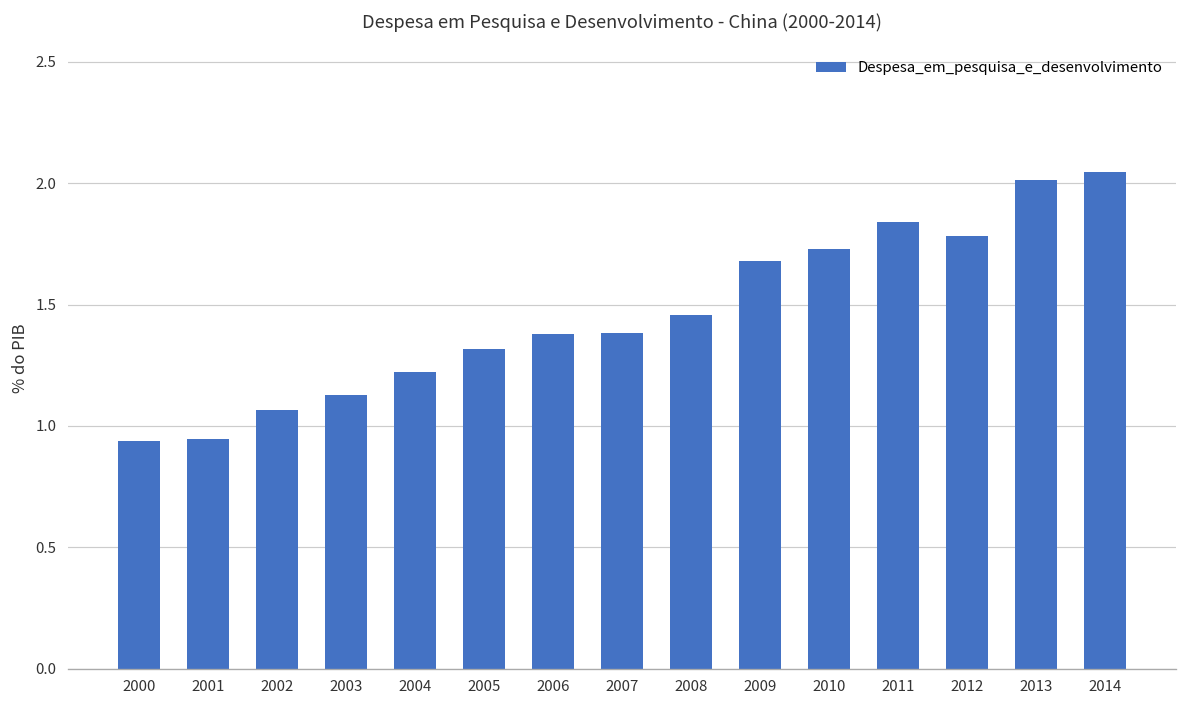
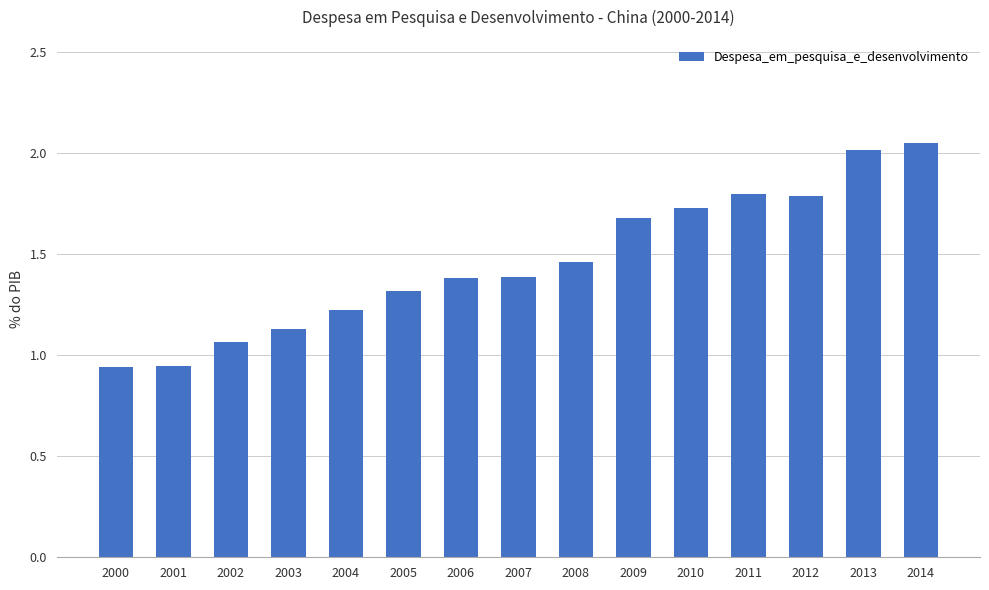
2011: 1.84 -> 1.79
